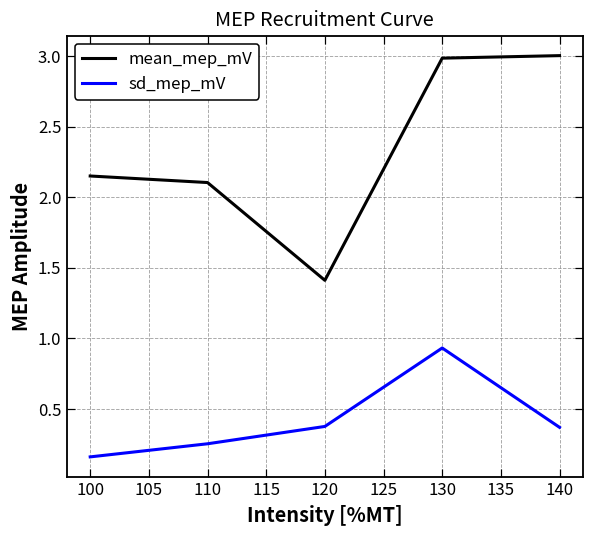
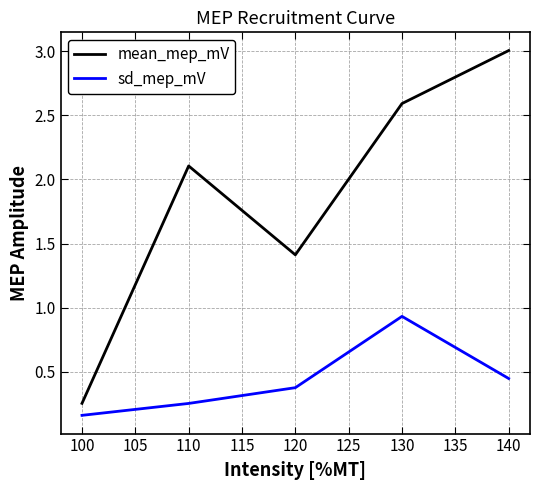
mean_mep_mV, 100: 2.15 -> 0.25
mean_mep_mV, 130: 2.99 -> 2.59
sd_mep_mV, 140: 0.37 -> 0.45
